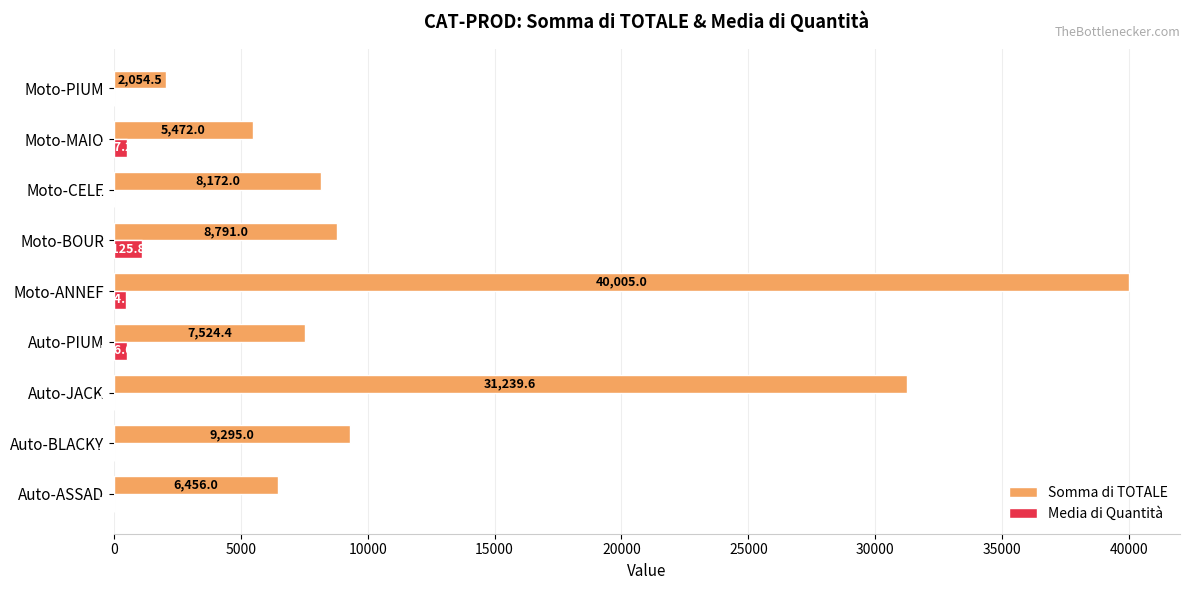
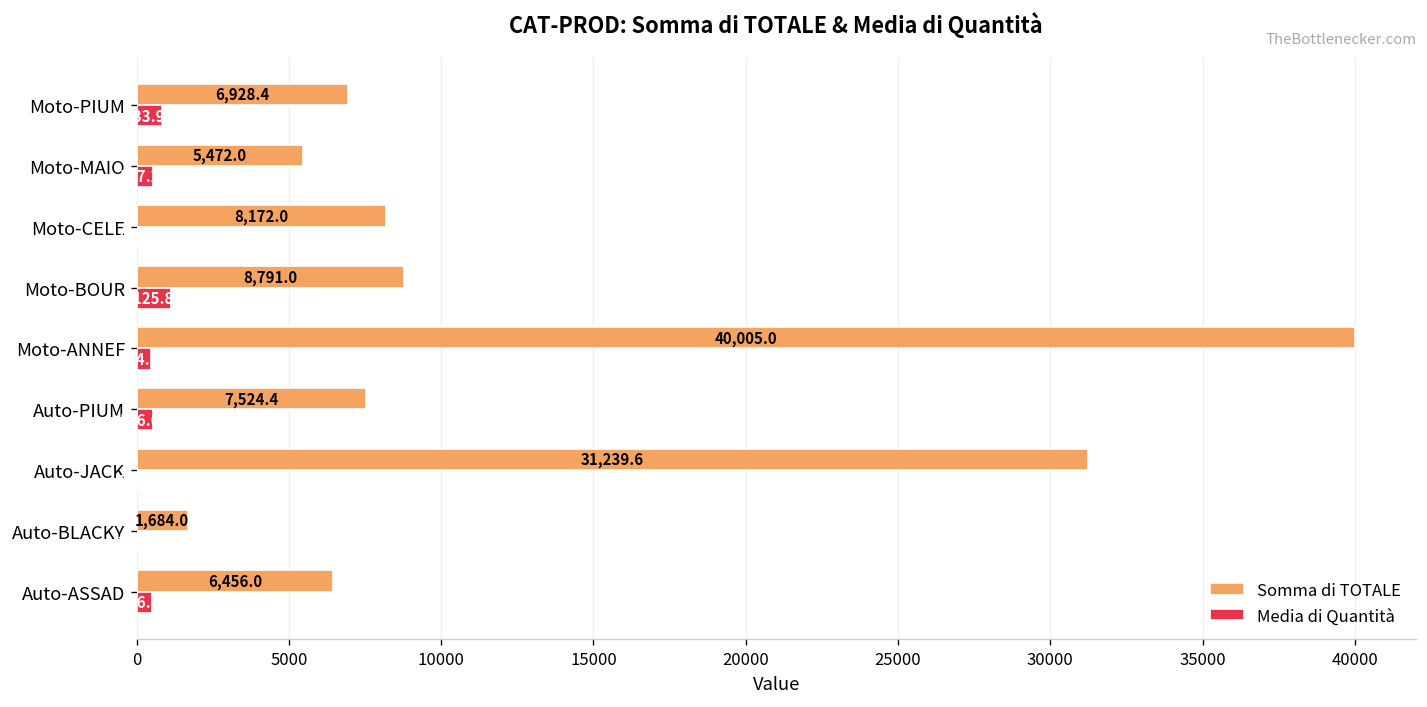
Somma di TOTALE, Moto-PIUM: 2,054.5 -> 6,928.4
Media di Quantità, Moto-PIUM: 0 -> 800
Somma di TOTALE, Auto-BLACKY: 9,295.0 -> 1,684.0
Media di Quantità, Auto-ASSAD: 0 -> 500
